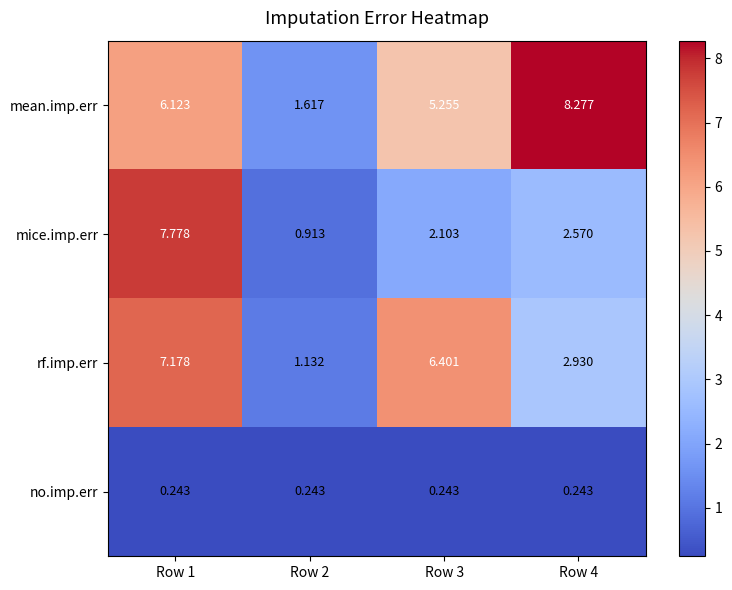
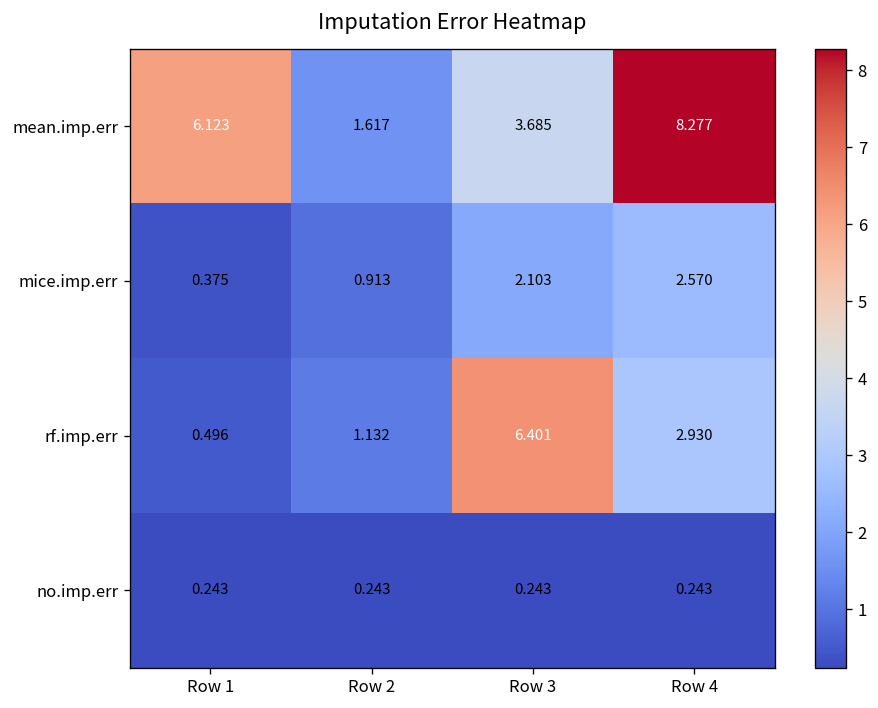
mean.imp.err, Row 3: 5.255 -> 3.685
mice.imp.err, Row 1: 7.778 -> 0.375
rf.imp.err, Row 1: 7.178 -> 0.496
